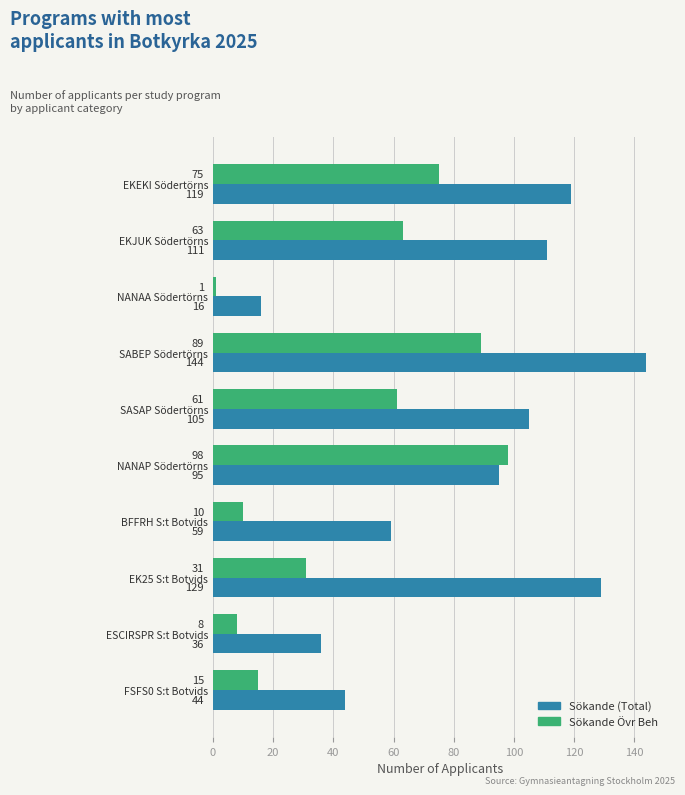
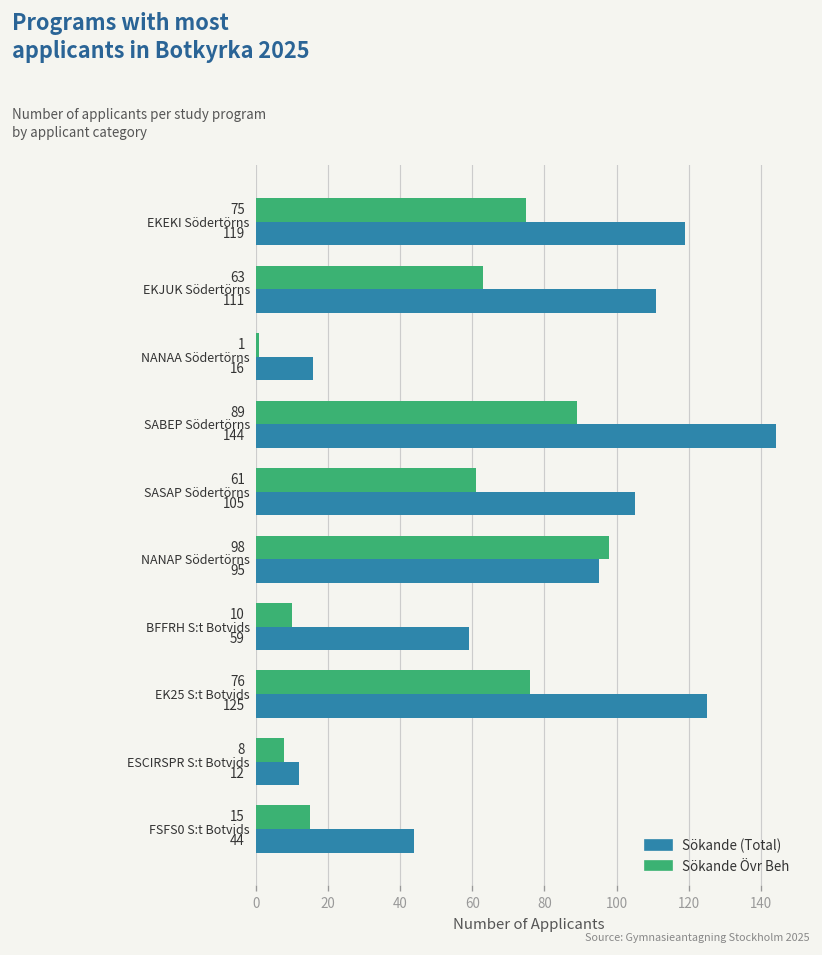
Sökande Övr Beh, EK25 S:t Botvids: 31 -> 76
Sökande (Total), EK25 S:t Botvids: 129 -> 125
Sökande (Total), ESCIRSPR S:t Botvids: 36 -> 12
